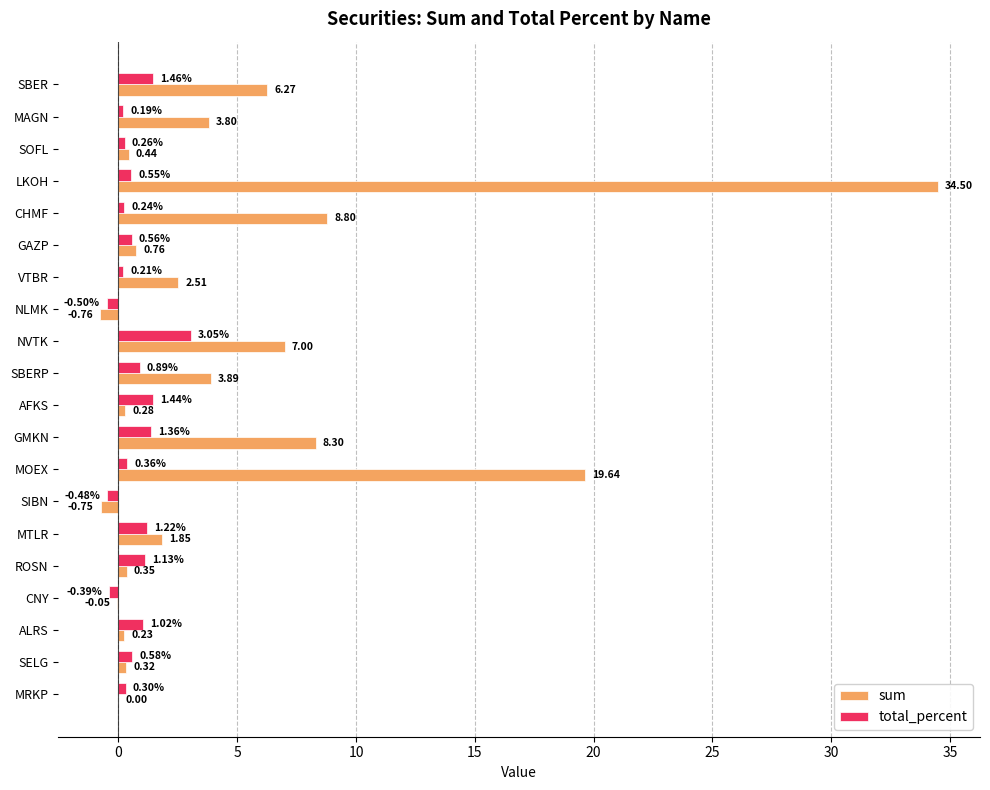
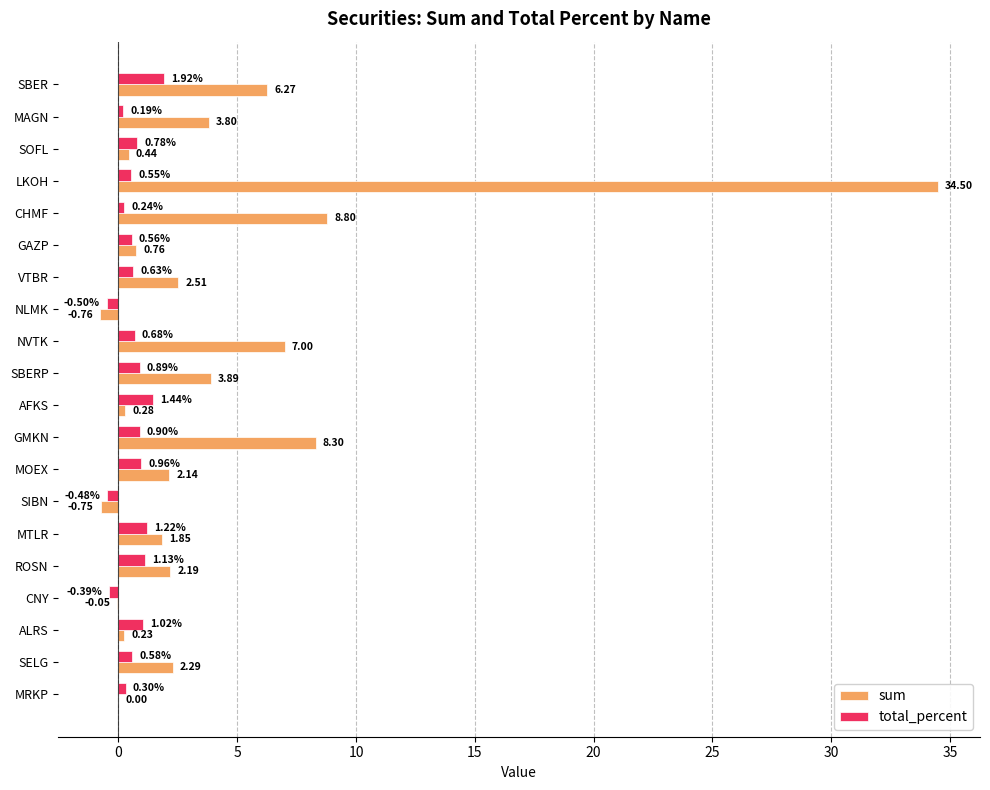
total_percent, SBER: 1.46% -> 1.92%
total_percent, SOFL: 0.26% -> 0.78%
total_percent, VTBR: 0.21% -> 0.63%
total_percent, NVTK: 3.05% -> 0.68%
total_percent, GMKN: 1.36% -> 0.90%
total_percent, MOEX: 0.36% -> 0.96%
sum, MOEX: 19.64 -> 2.14
sum, ROSN: 0.35 -> 2.19
sum, SELG: 0.32 -> 2.29
